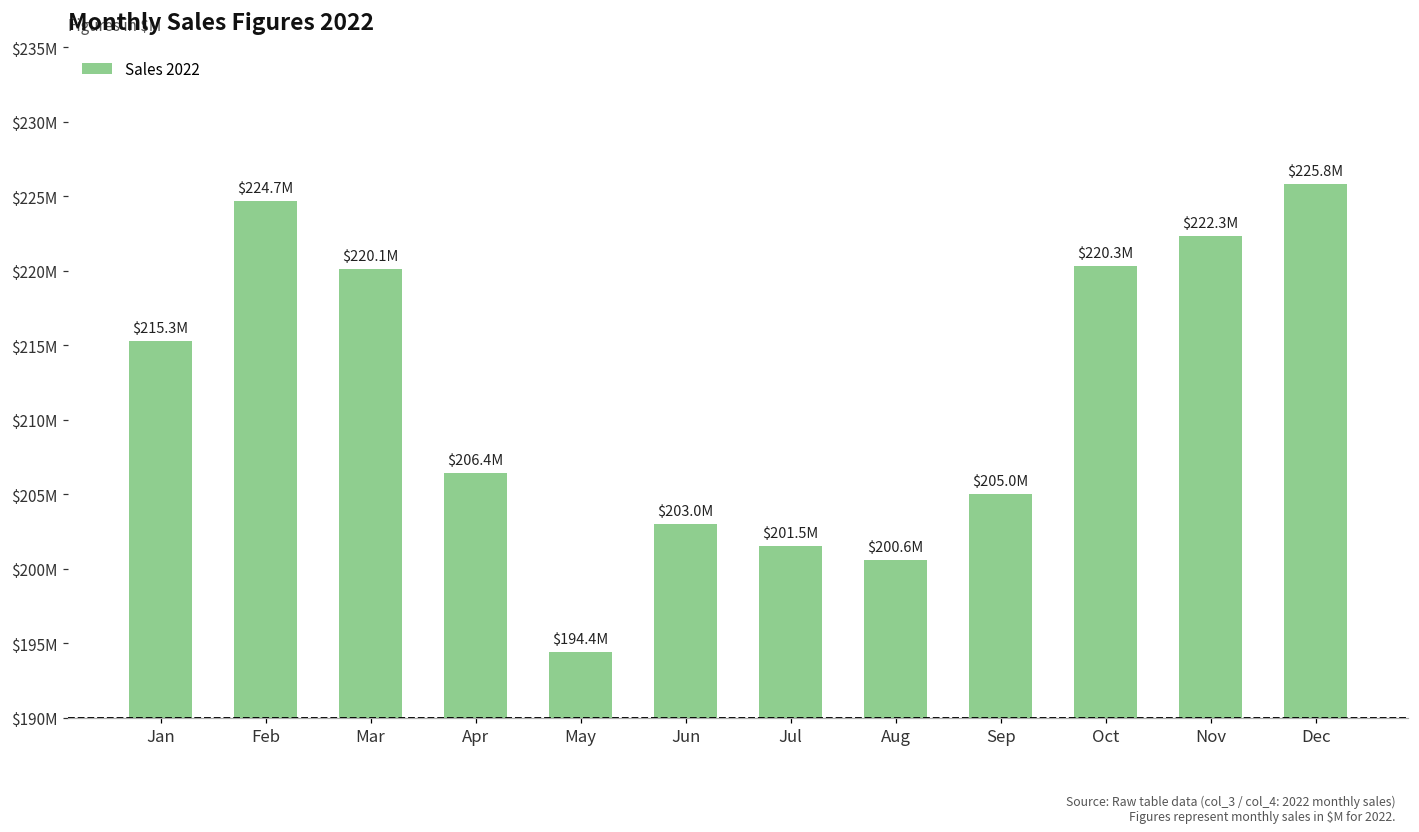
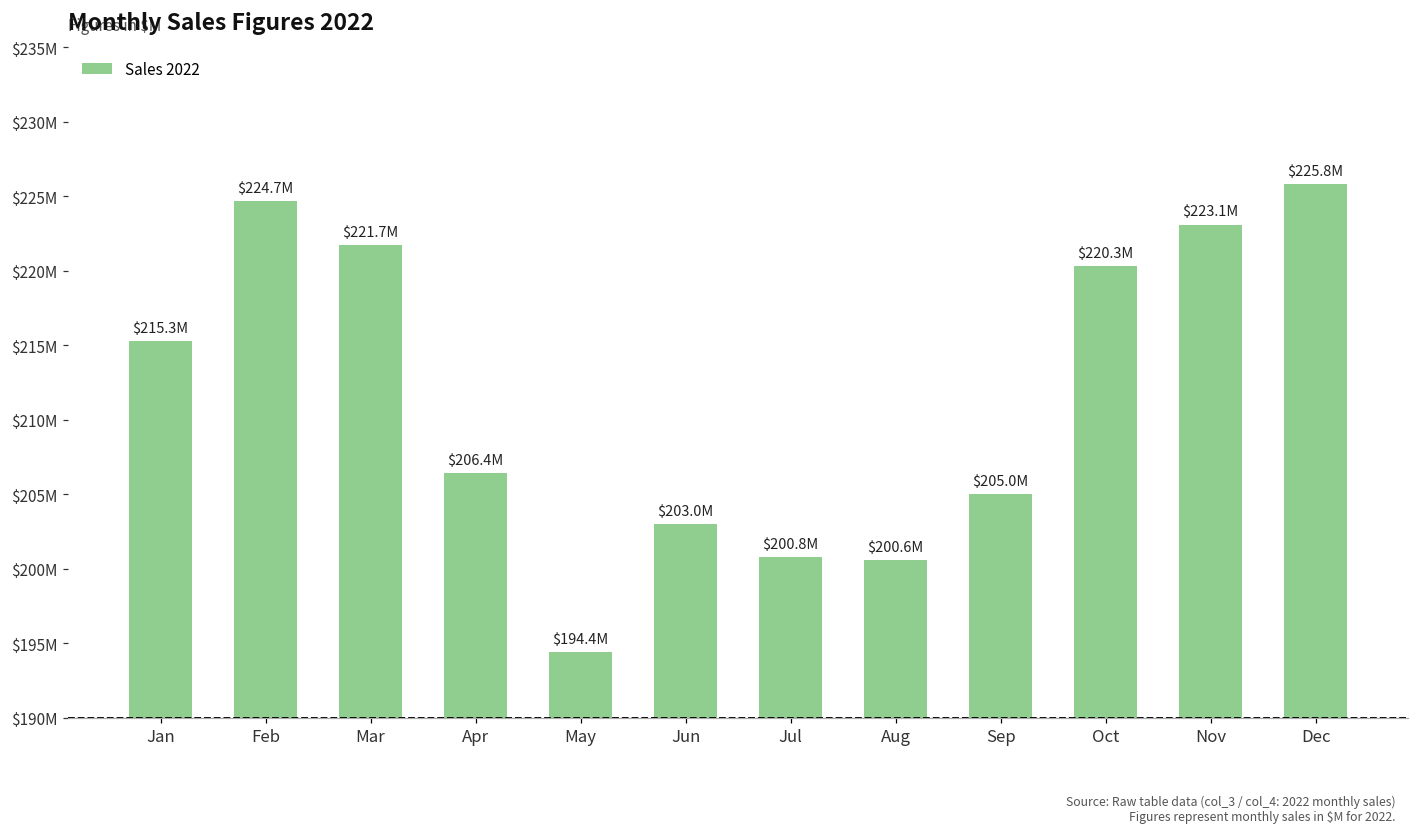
Mar: $220.1M -> $221.7M
Jul: $201.5M -> $200.8M
Nov: $222.3M -> $223.1M
